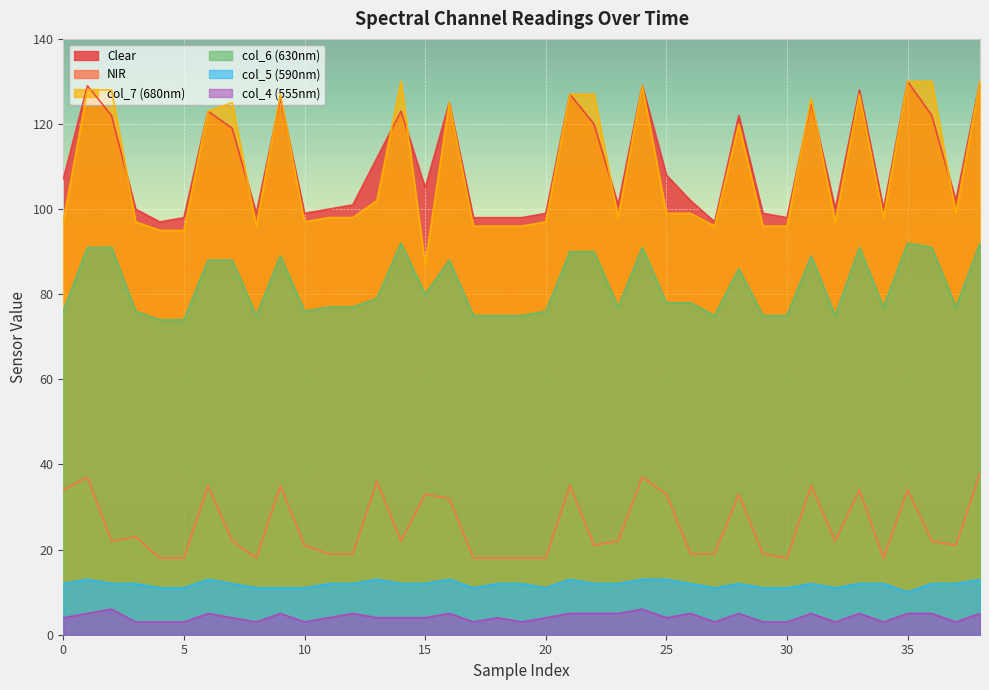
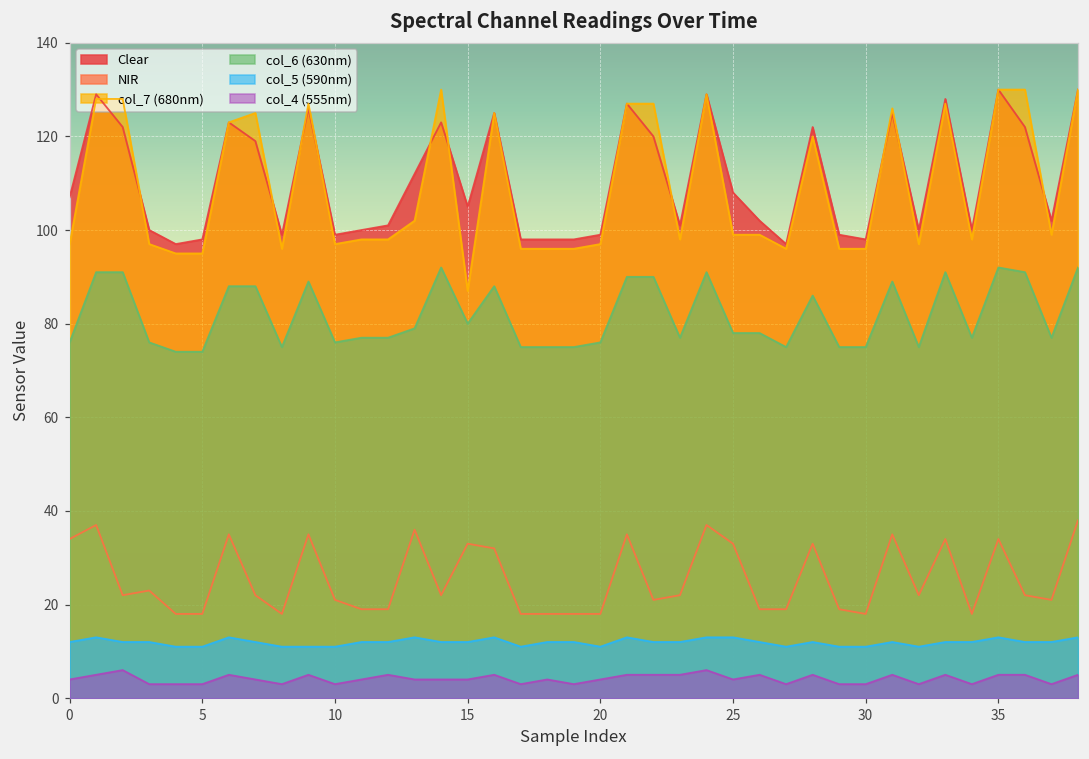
col_5 (590nm), 35: 10 -> 13
